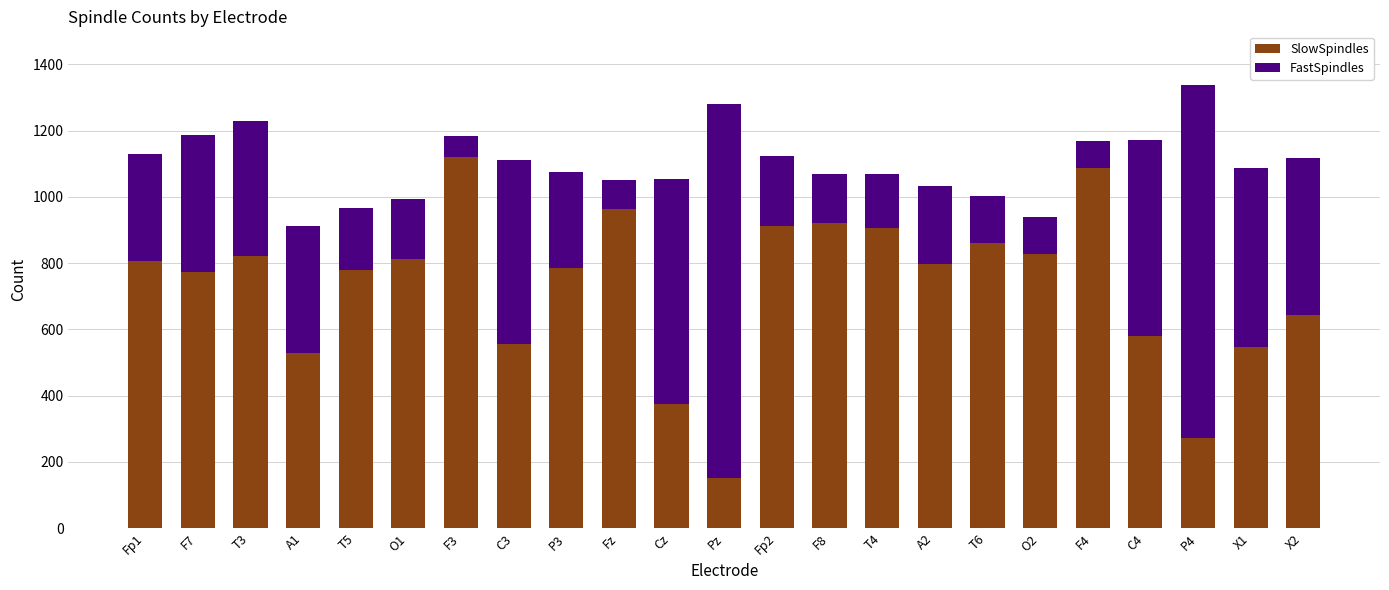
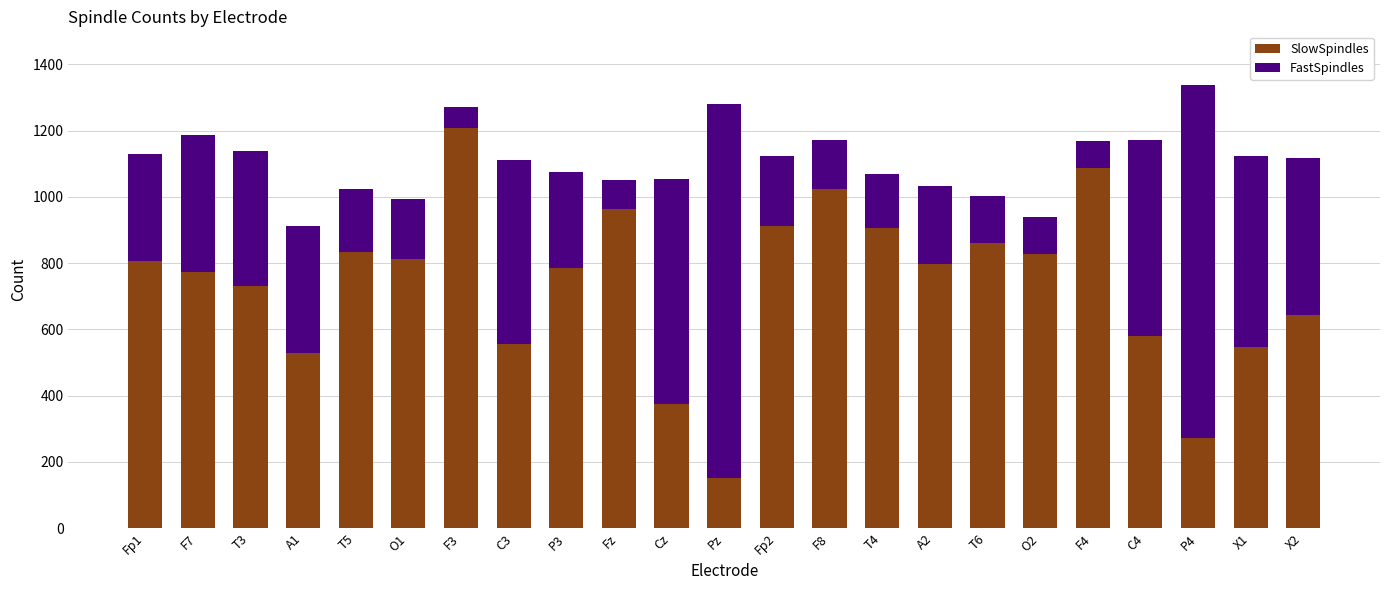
SlowSpindles, T3: 820 -> 730
SlowSpindles, T5: 780 -> 840
SlowSpindles, F3: 1120 -> 1210
SlowSpindles, F8: 920 -> 1030
FastSpindles, X1: 540 -> 580
